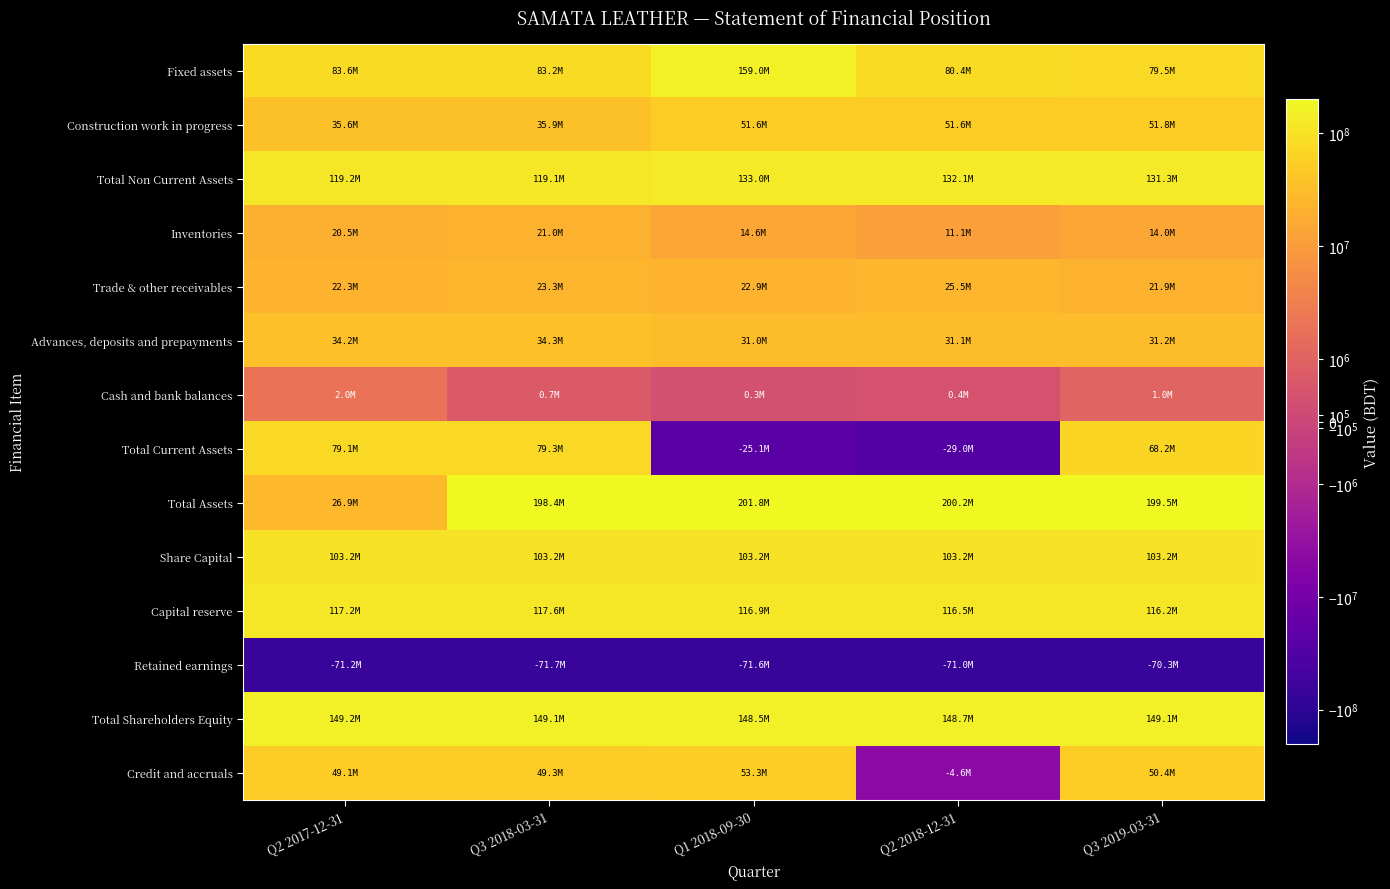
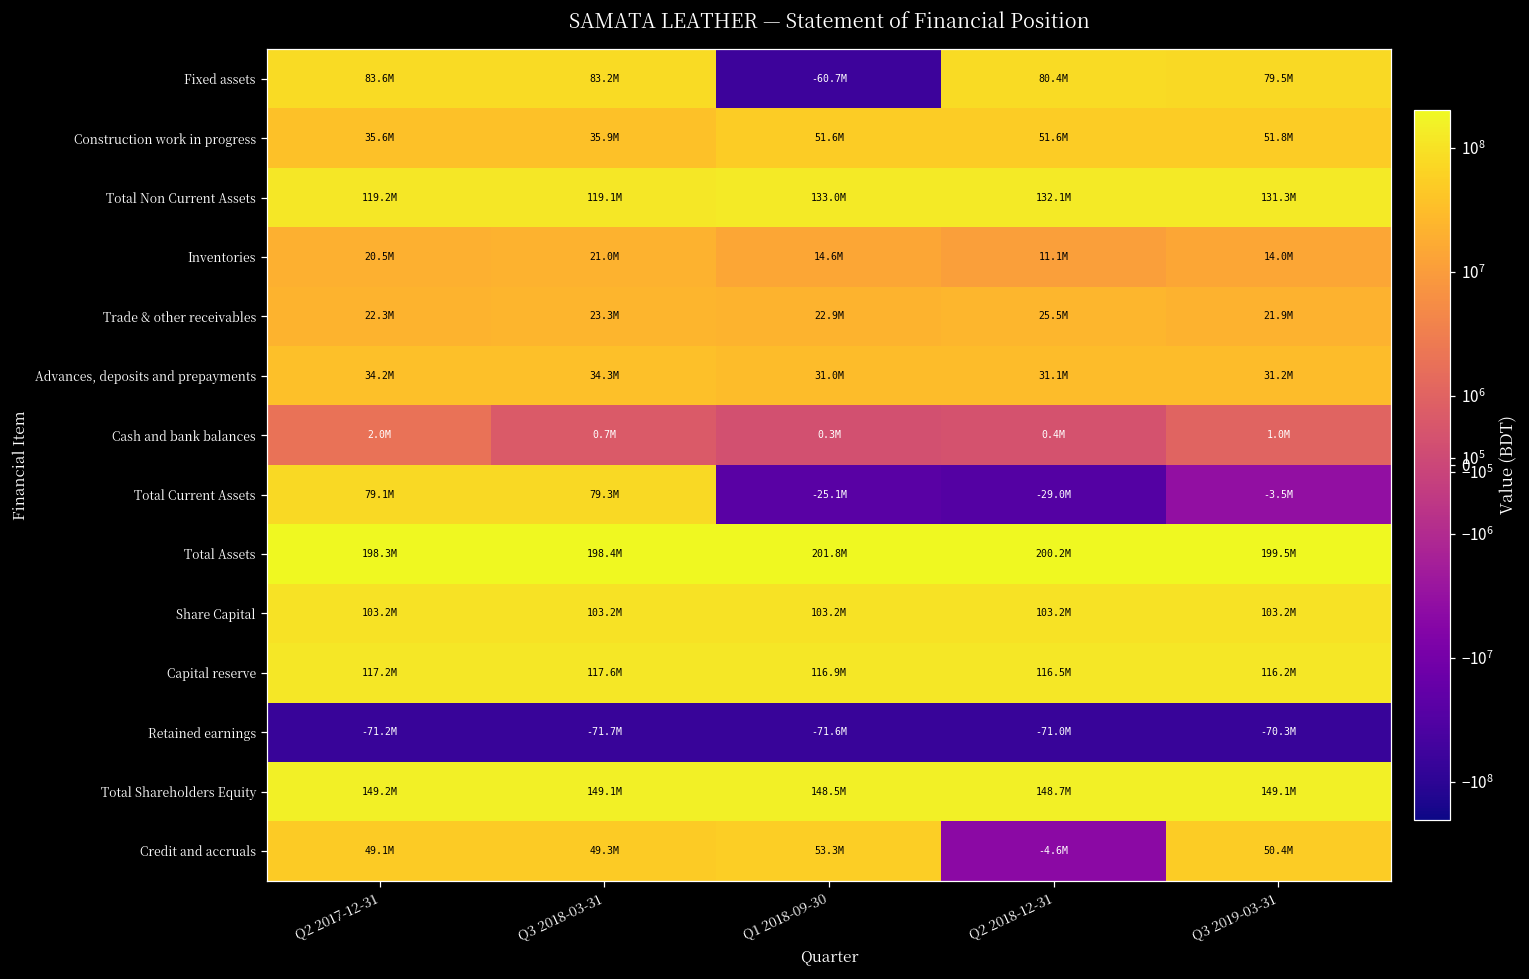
Fixed assets, Q1 2018-09-30: 159.0M -> -60.7M
Total Current Assets, Q3 2019-03-31: 68.2M -> -3.5M
Total Assets, Q2 2017-12-31: 26.9M -> 198.3M
